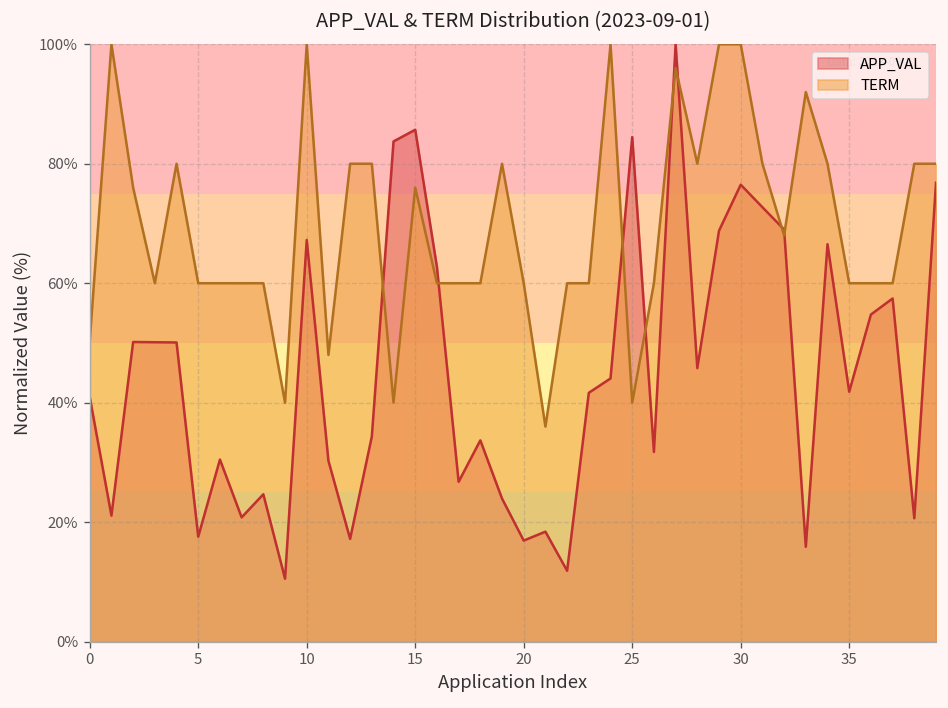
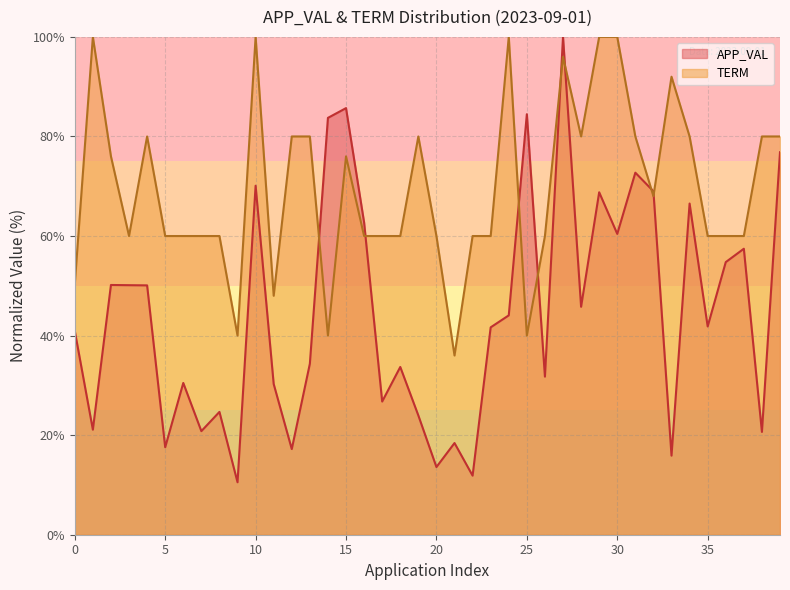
APP_VAL, 10: 67% -> 70%
APP_VAL, 20: 17% -> 14%
APP_VAL, 30: 76% -> 60%
